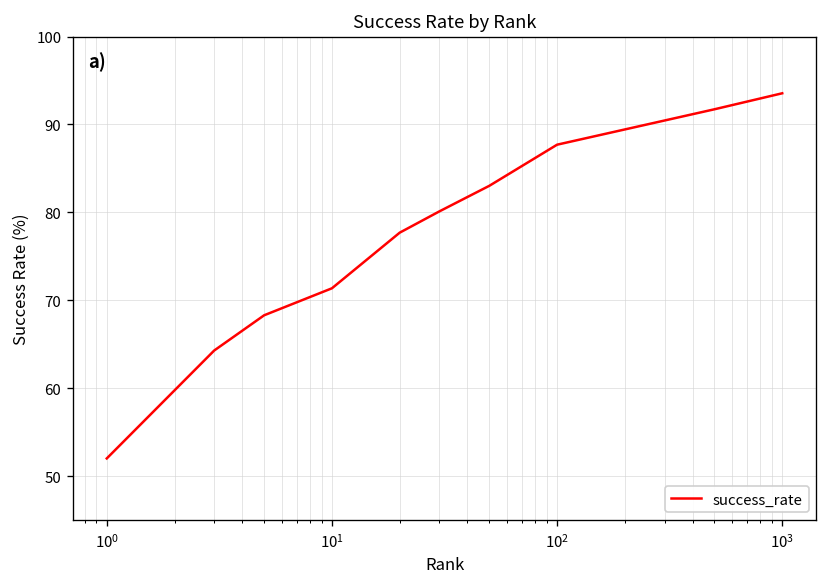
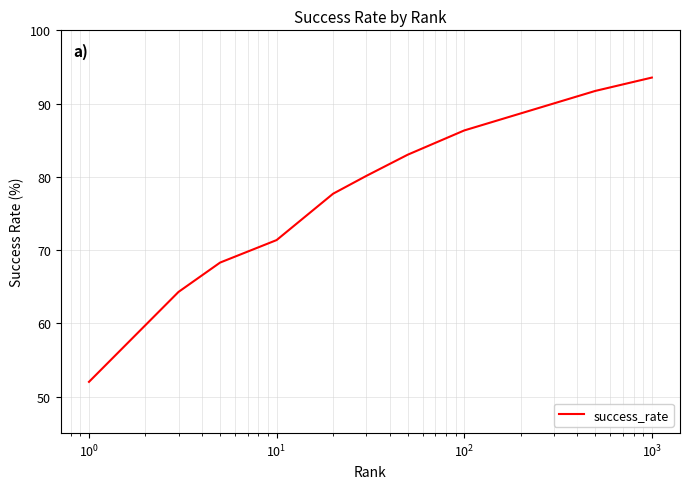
10^2: 88 -> 86
